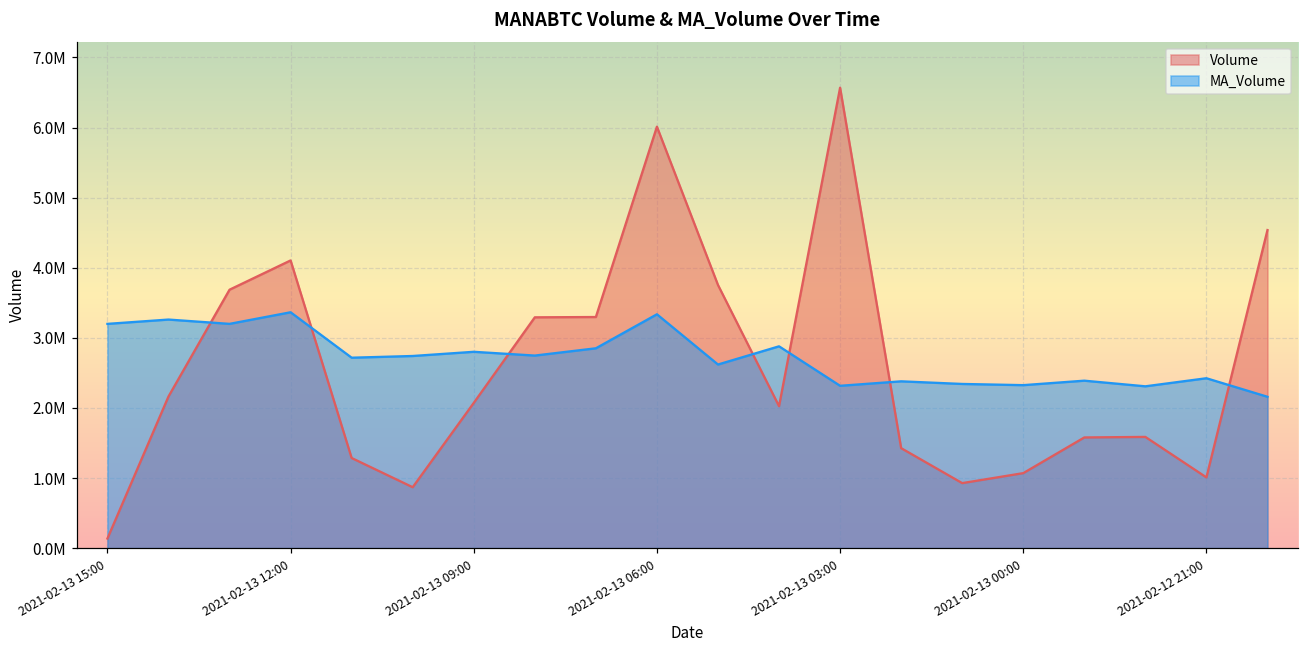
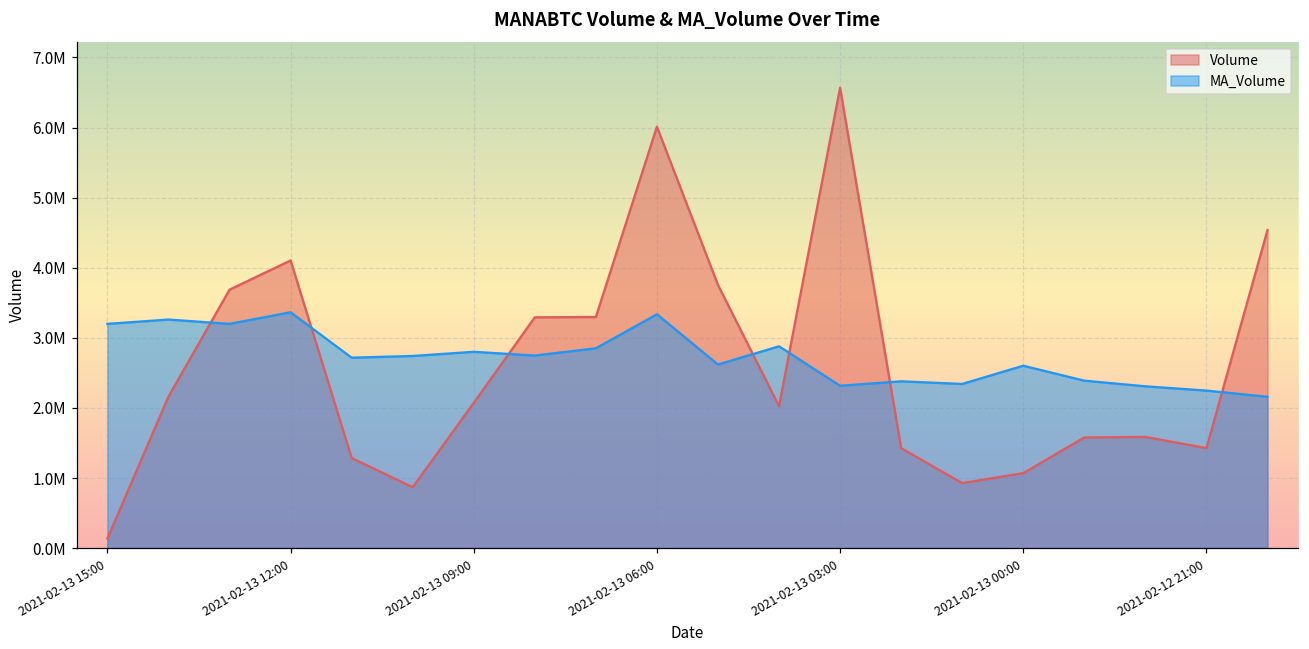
MA_Volume, 2021-02-13 00:00: 2300000 -> 2600000
Volume, 2021-02-12 21:00: 1000000 -> 1400000
MA_Volume, 2021-02-12 21:00: 2400000 -> 2200000
